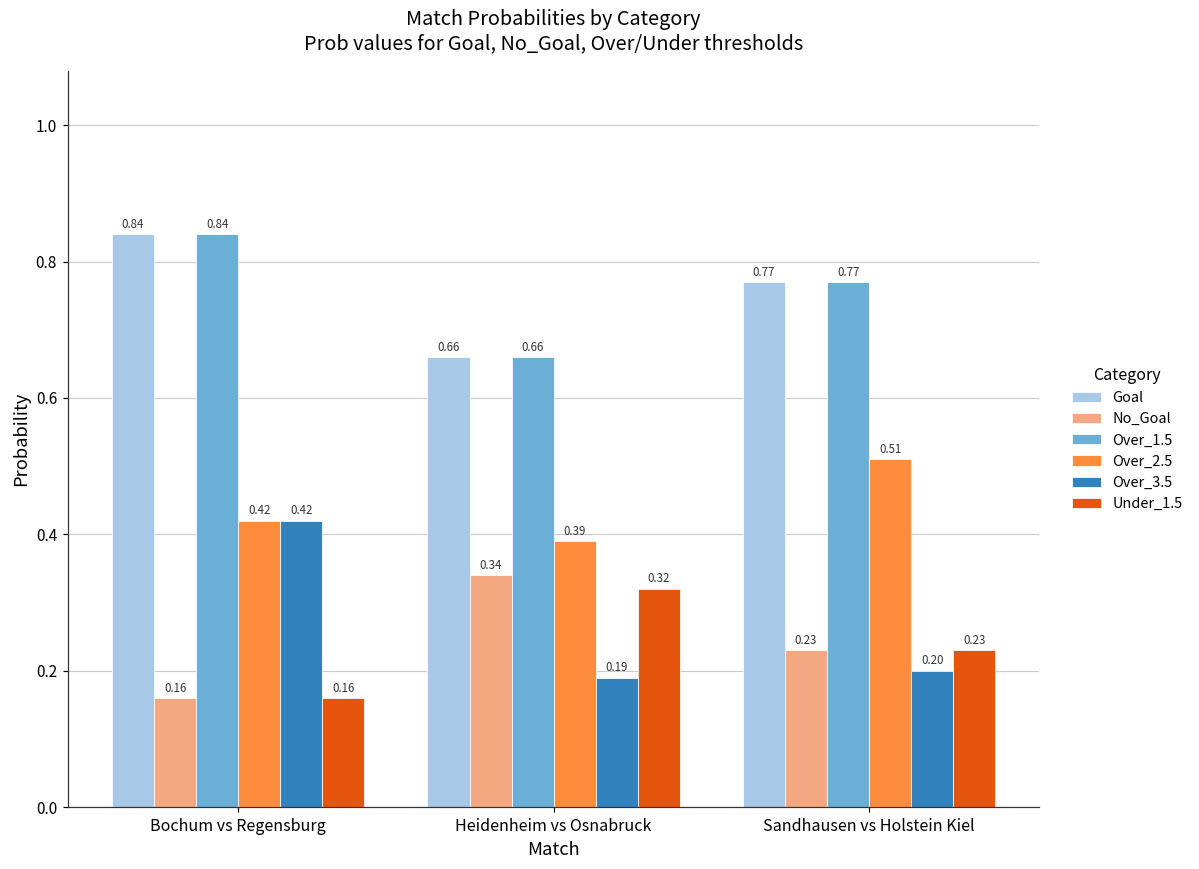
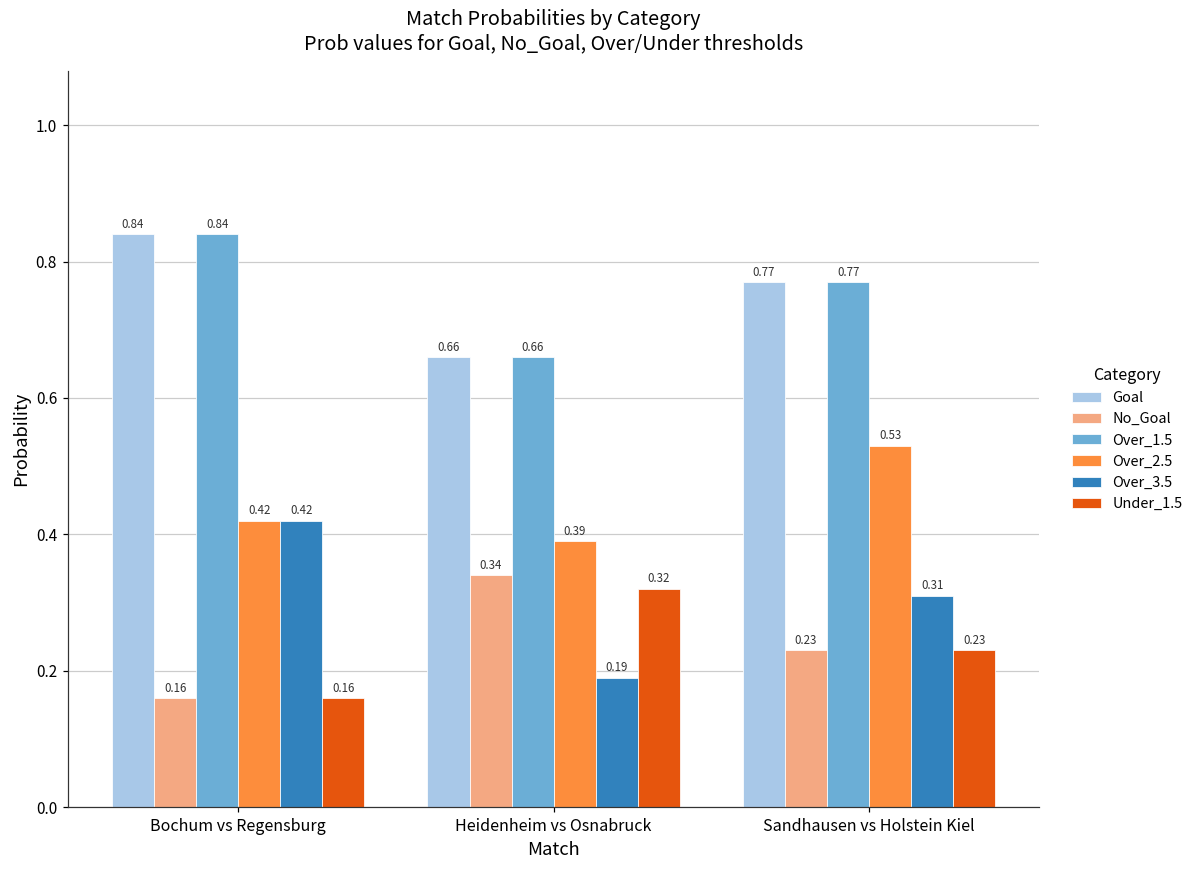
Over_2.5, Sandhausen vs Holstein Kiel: 0.51 -> 0.53
Over_3.5, Sandhausen vs Holstein Kiel: 0.20 -> 0.31
